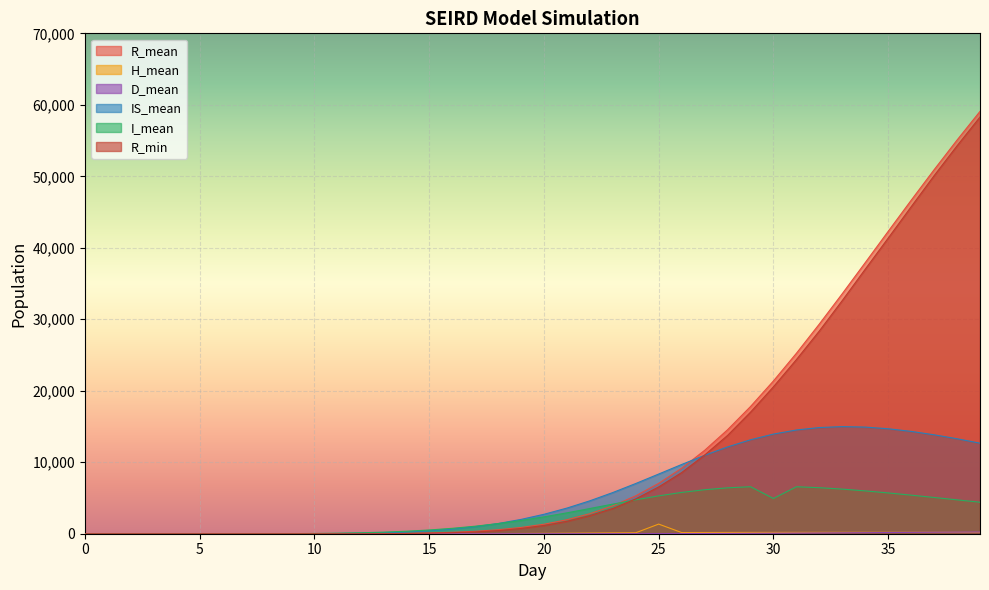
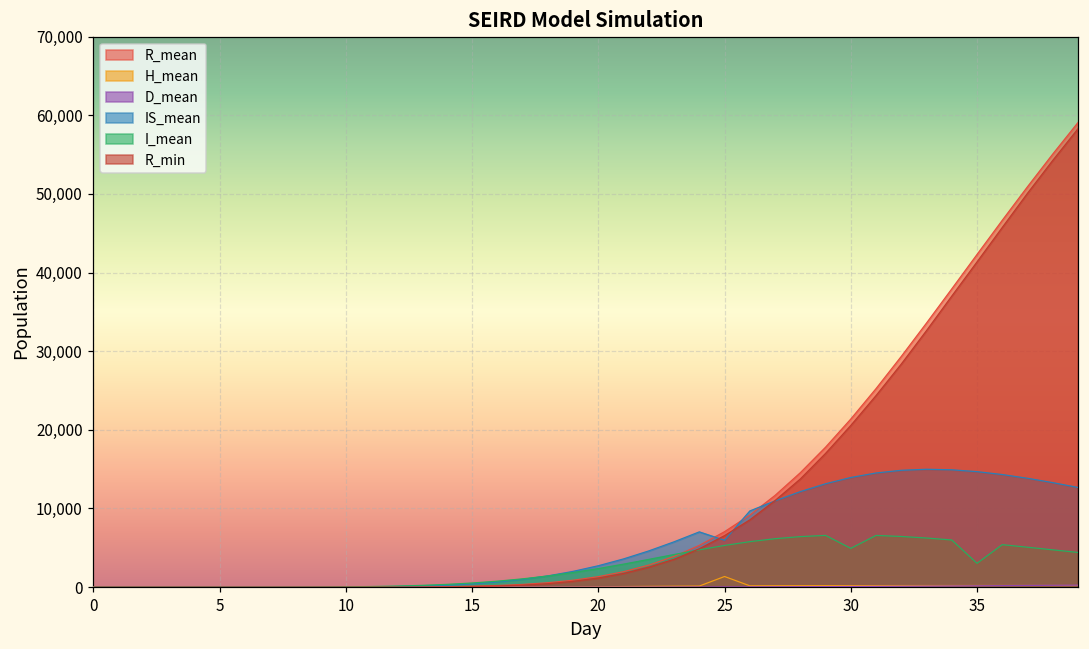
IS_mean, 25: 8,000 -> 6,000
I_mean, 35: 6,000 -> 3,000
